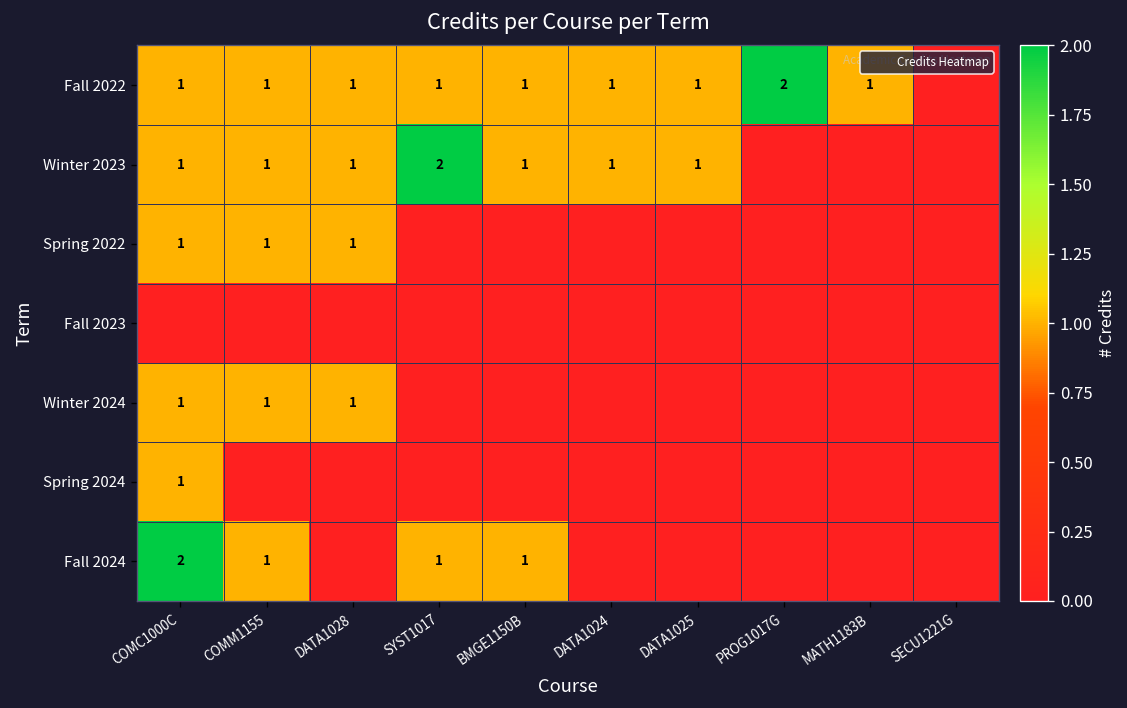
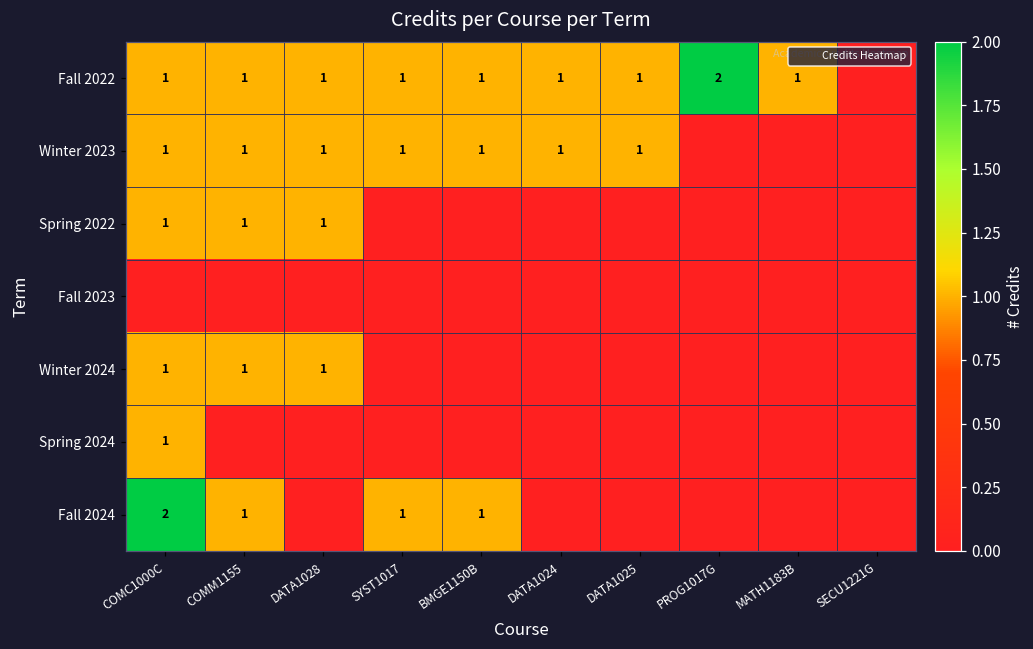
Winter 2023, SYST1017: 2 -> 1
